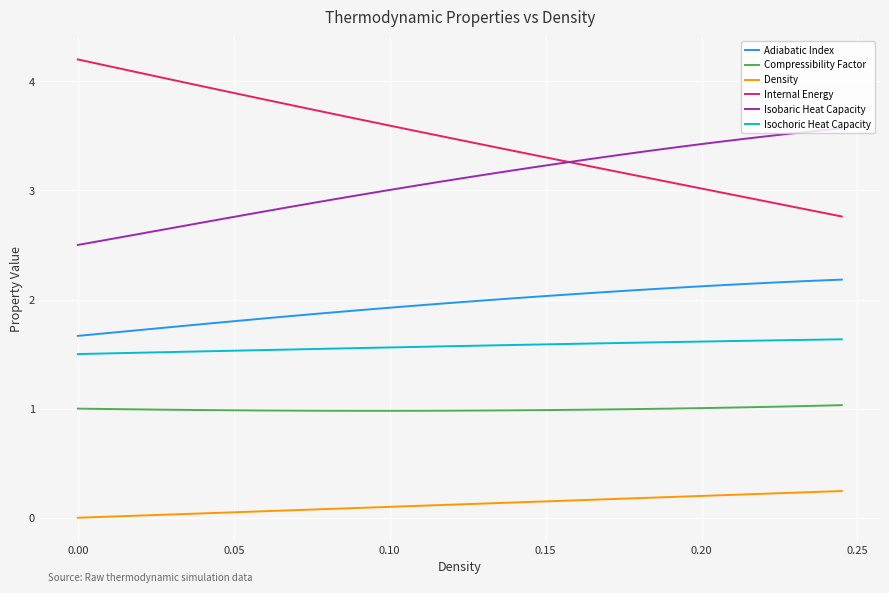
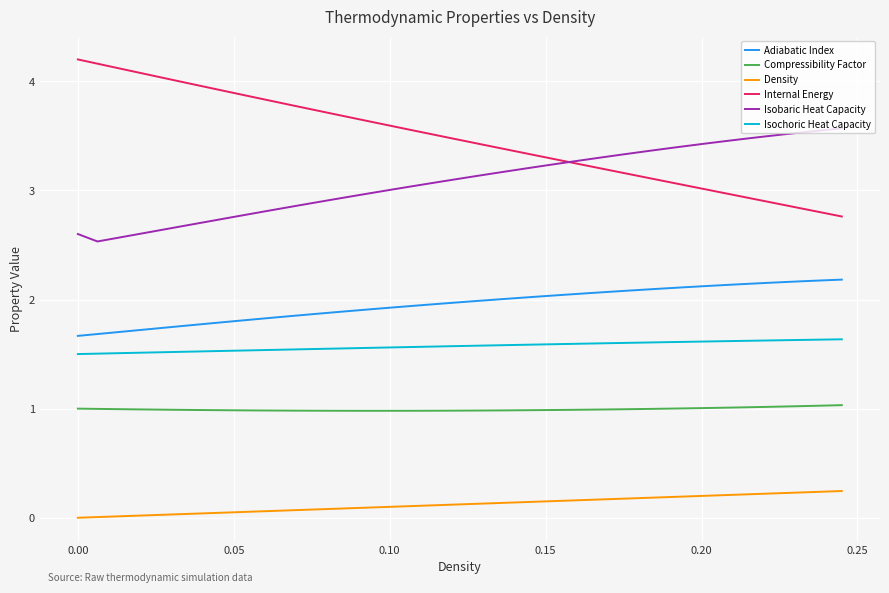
Isobaric Heat Capacity, 0.00: 2.5 -> 2.6
